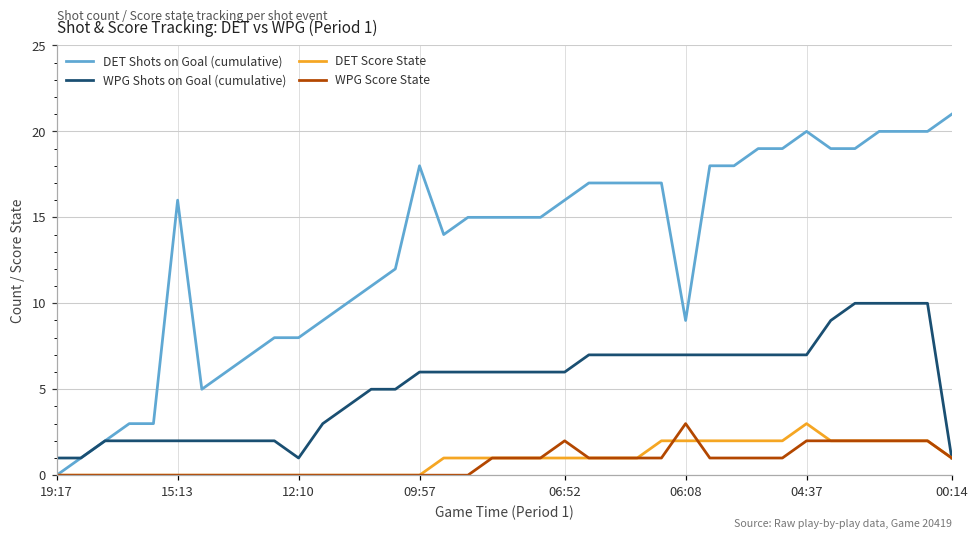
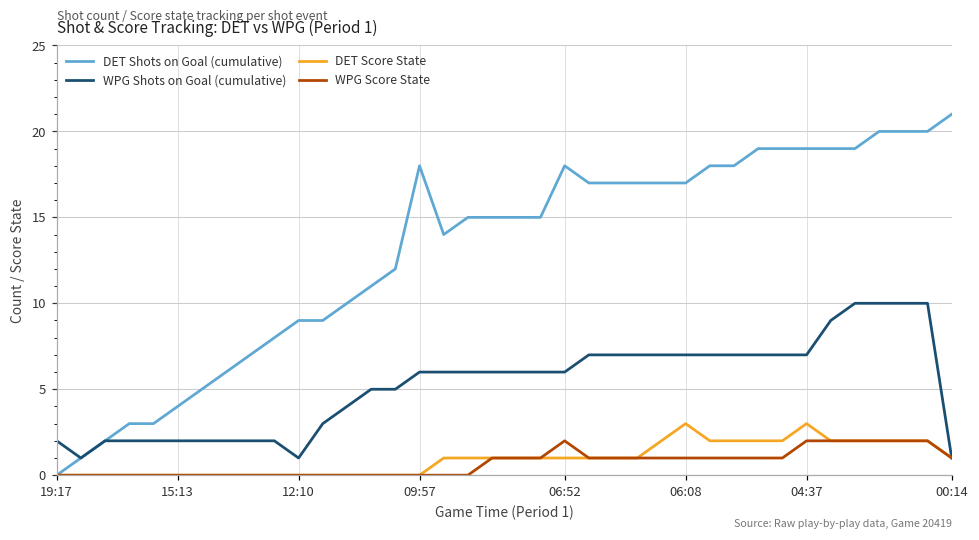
WPG Shots on Goal (cumulative), 19:17: 1 -> 2
DET Shots on Goal (cumulative), 15:13: 16 -> 4
DET Shots on Goal (cumulative), 12:10: 8 -> 9
DET Shots on Goal (cumulative), 06:52: 16 -> 18
DET Shots on Goal (cumulative), 06:08: 9 -> 17
DET Score State, 06:08: 2 -> 3
WPG Score State, 06:08: 3 -> 1
DET Shots on Goal (cumulative), 04:37: 20 -> 19
